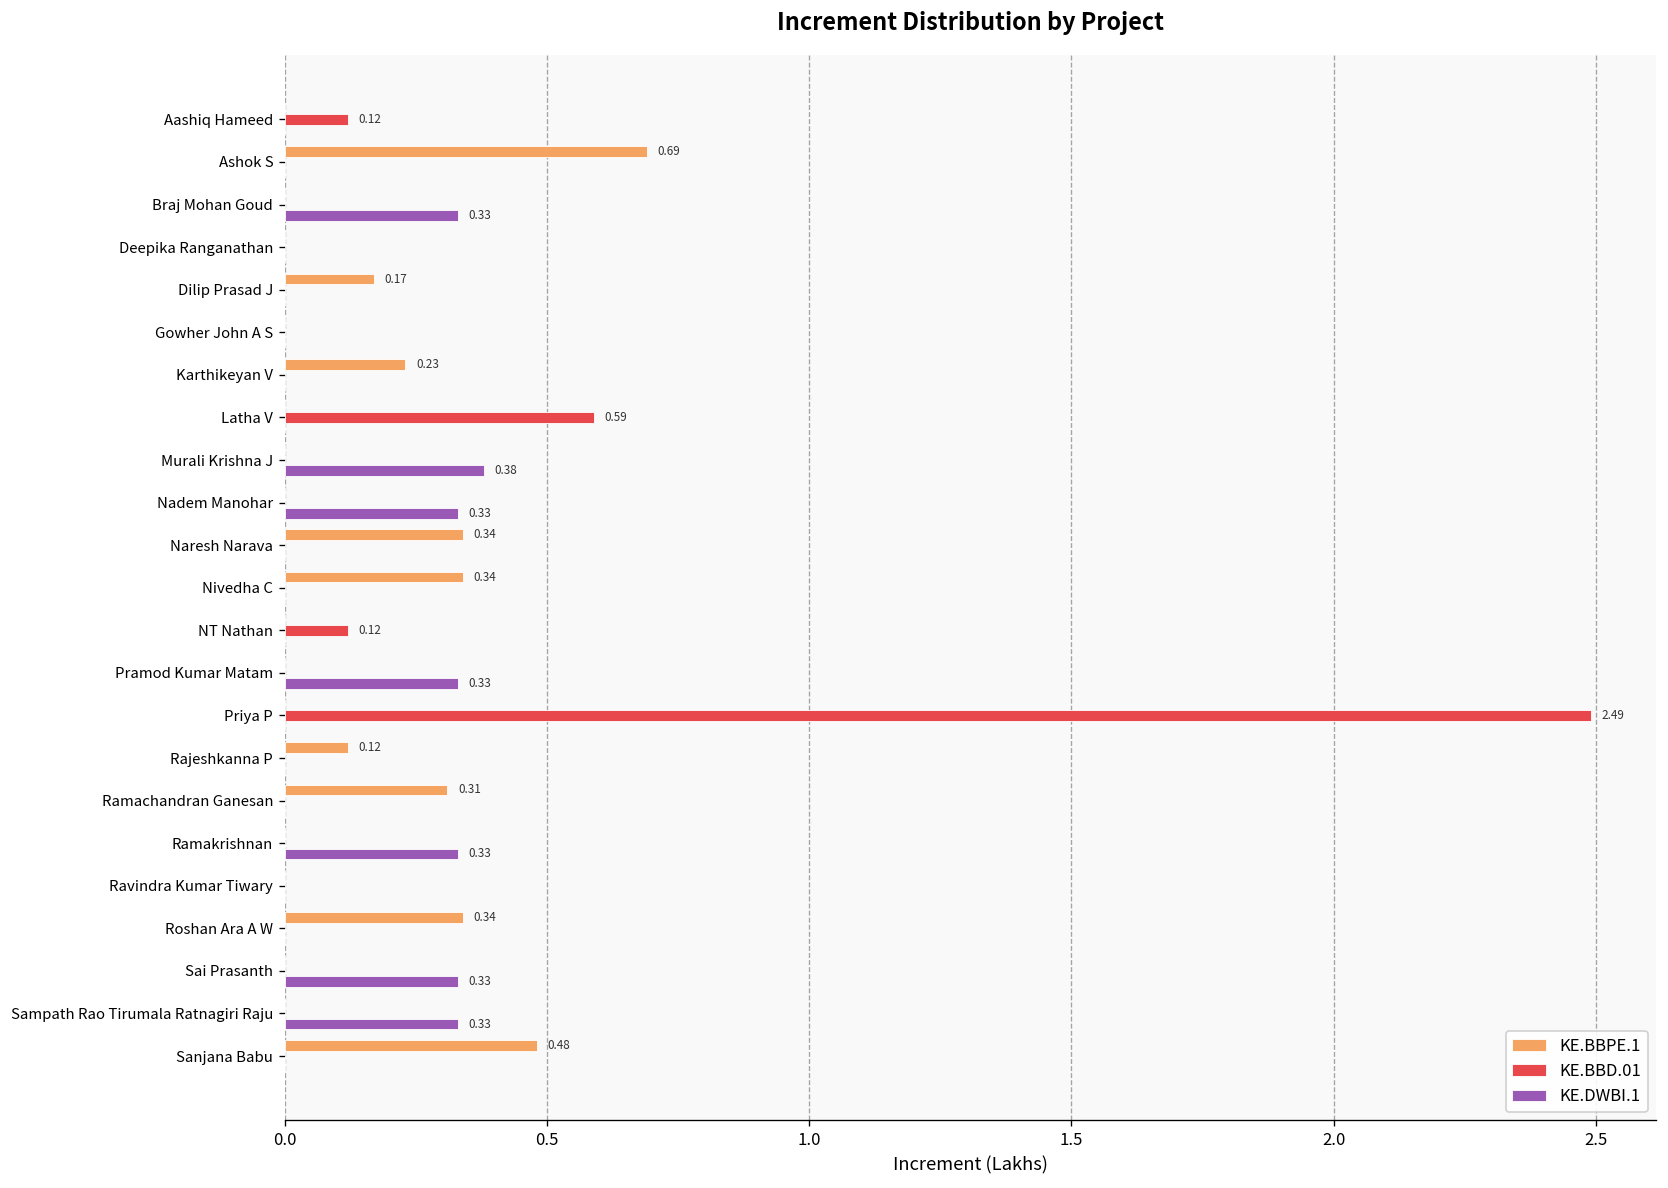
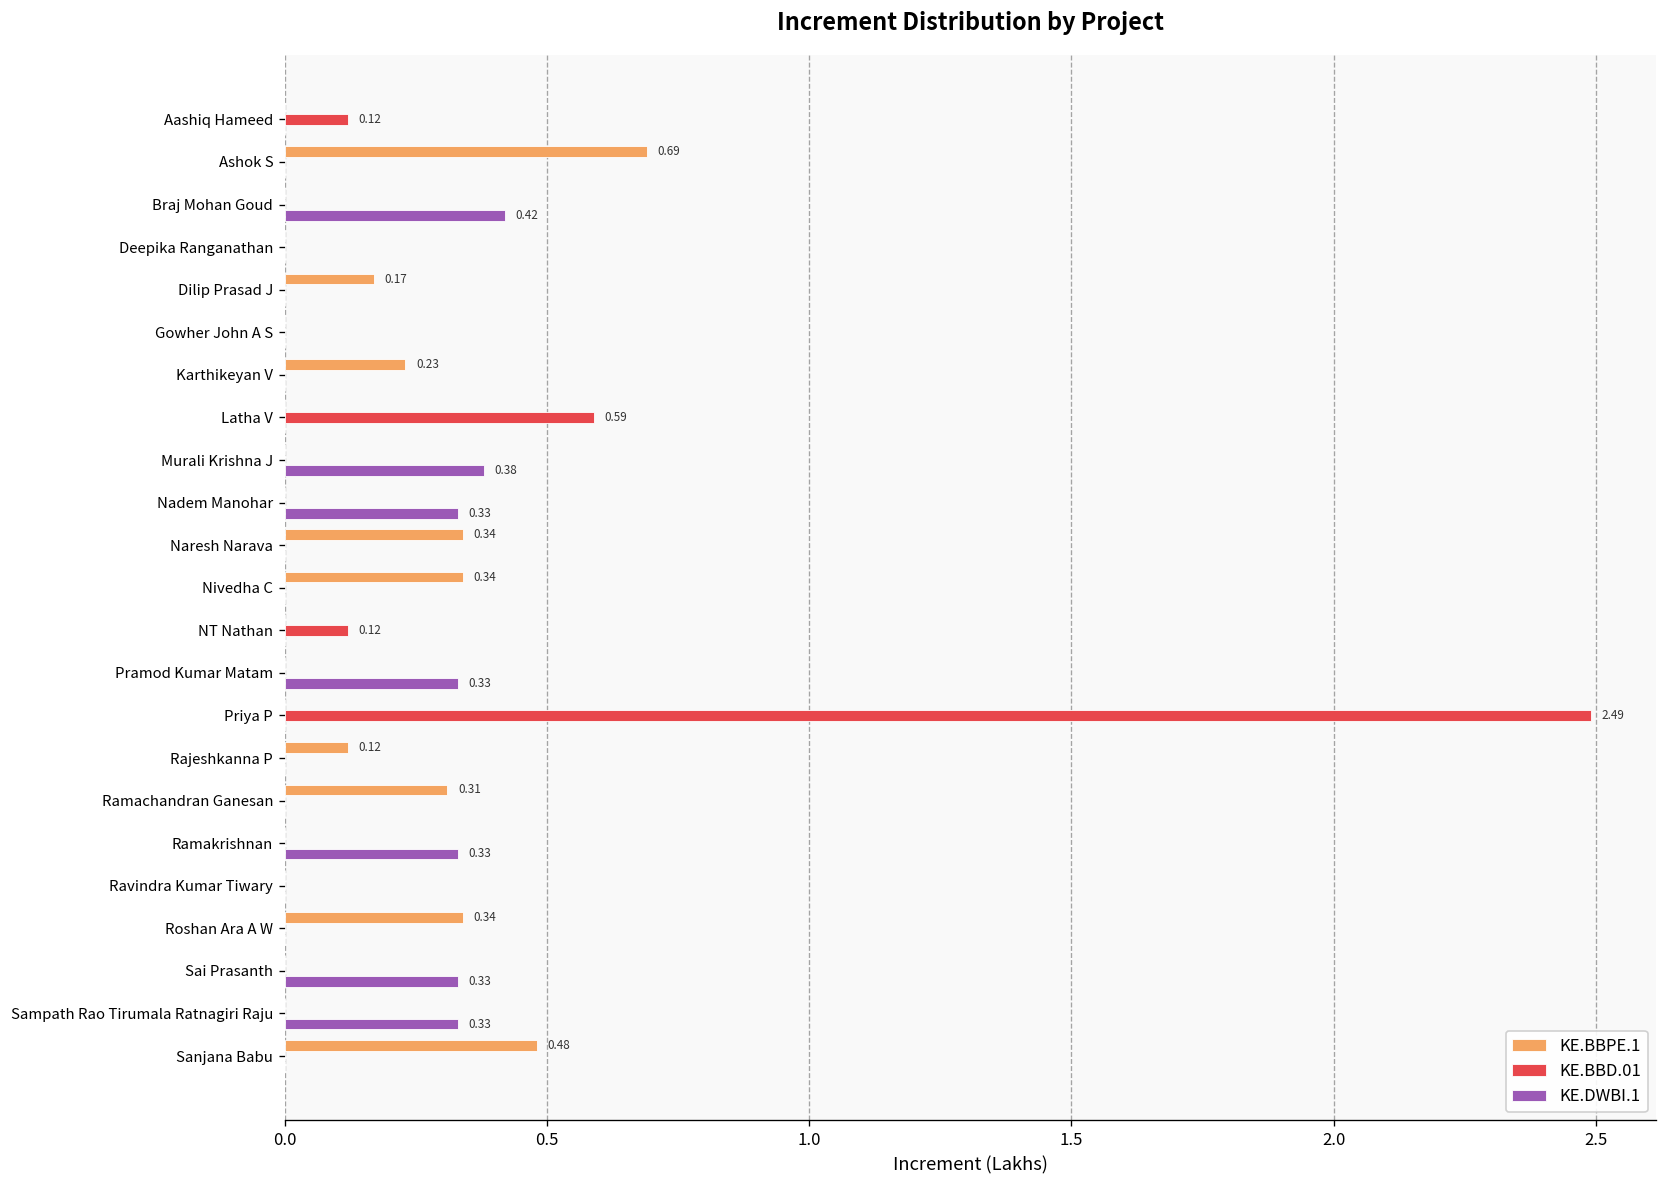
KE.DWBI.1, Braj Mohan Goud: 0.33 -> 0.42
